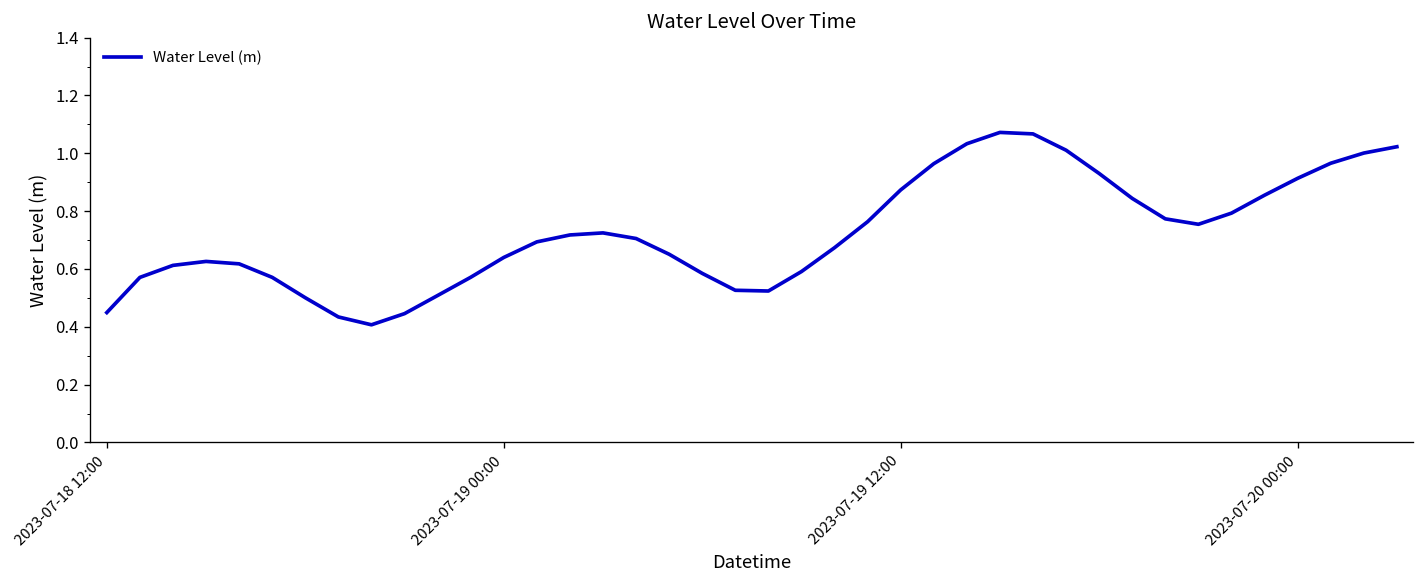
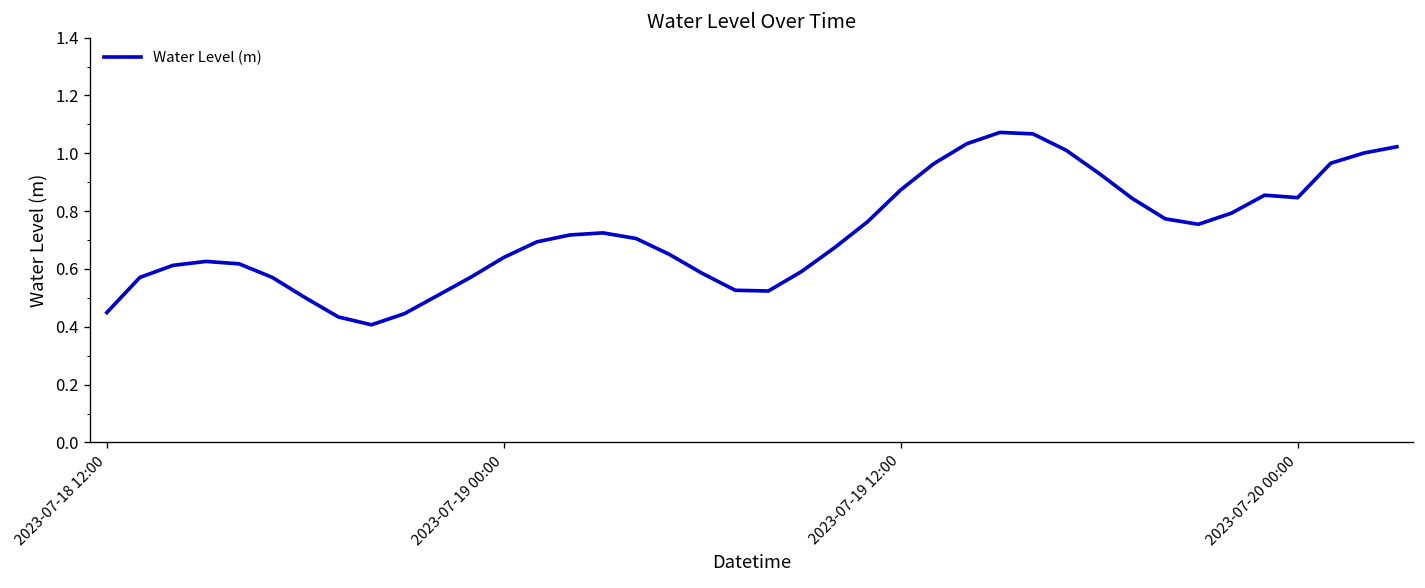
2023-07-20 00:00: 0.91 -> 0.85
